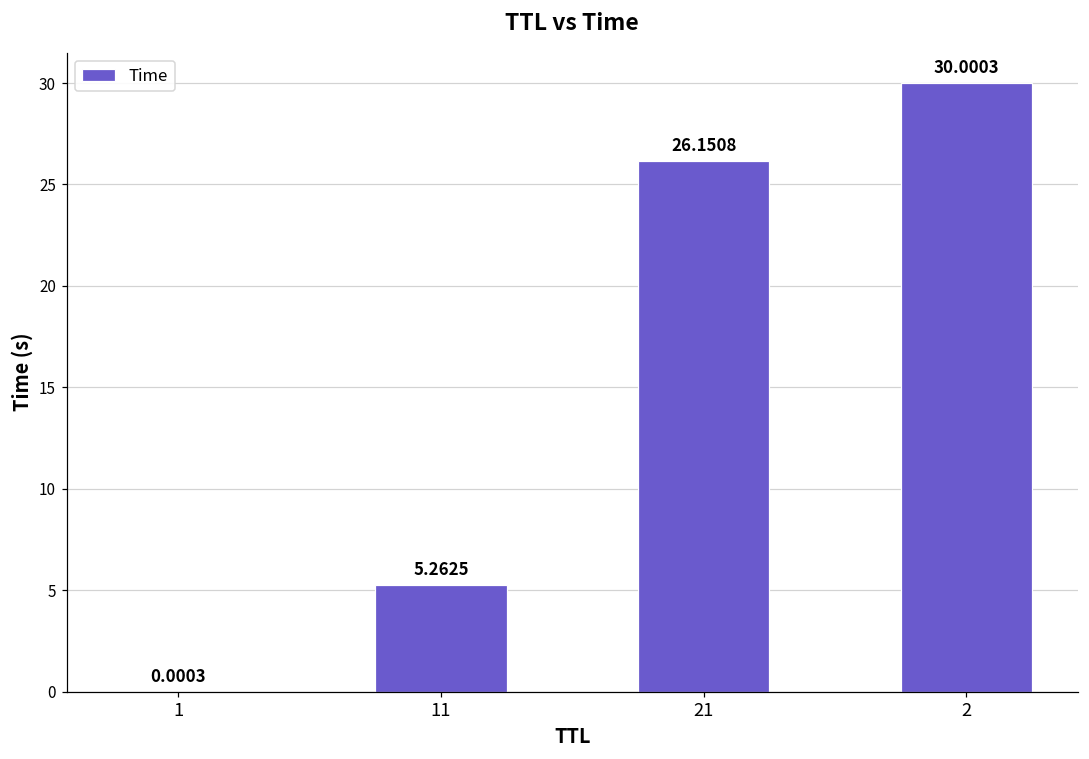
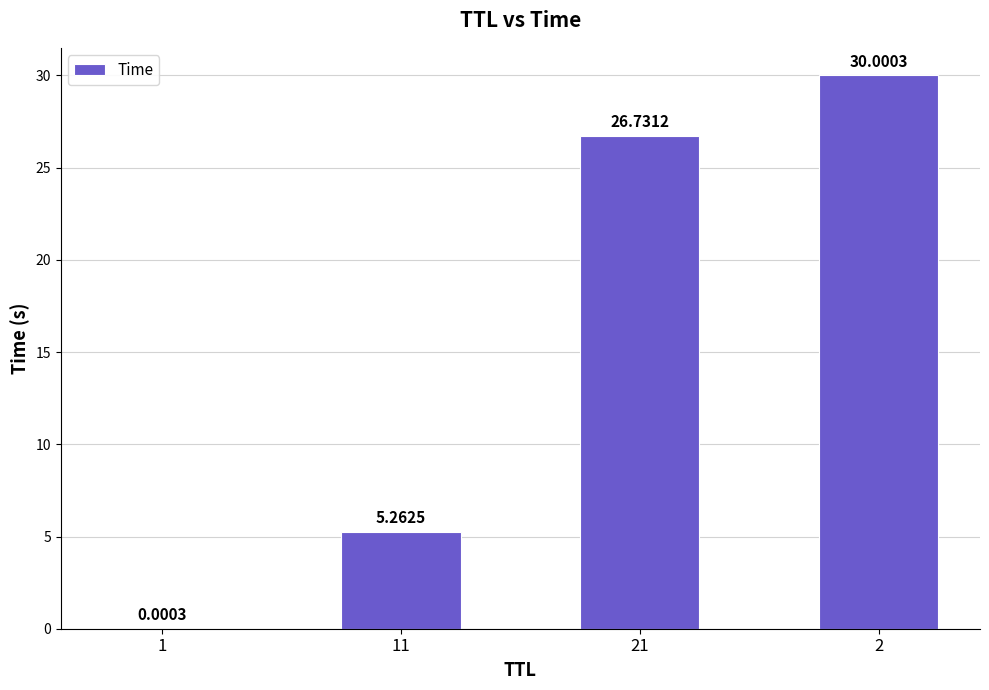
21: 26.1508 -> 26.7312
